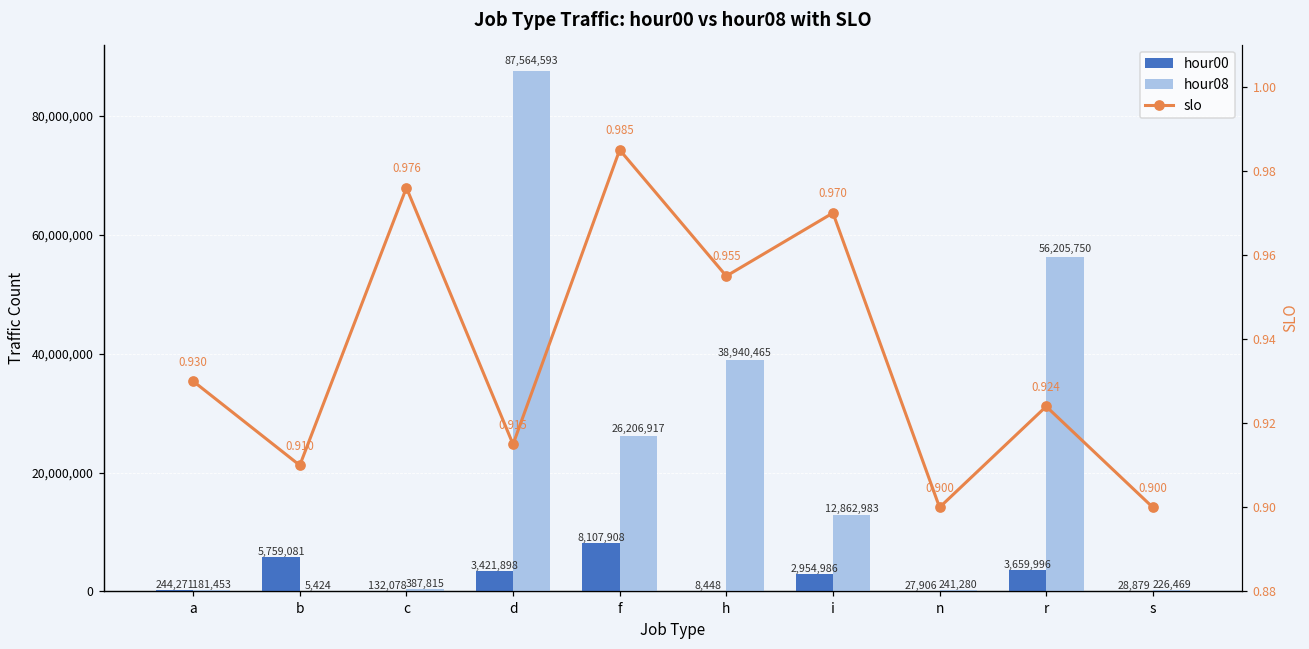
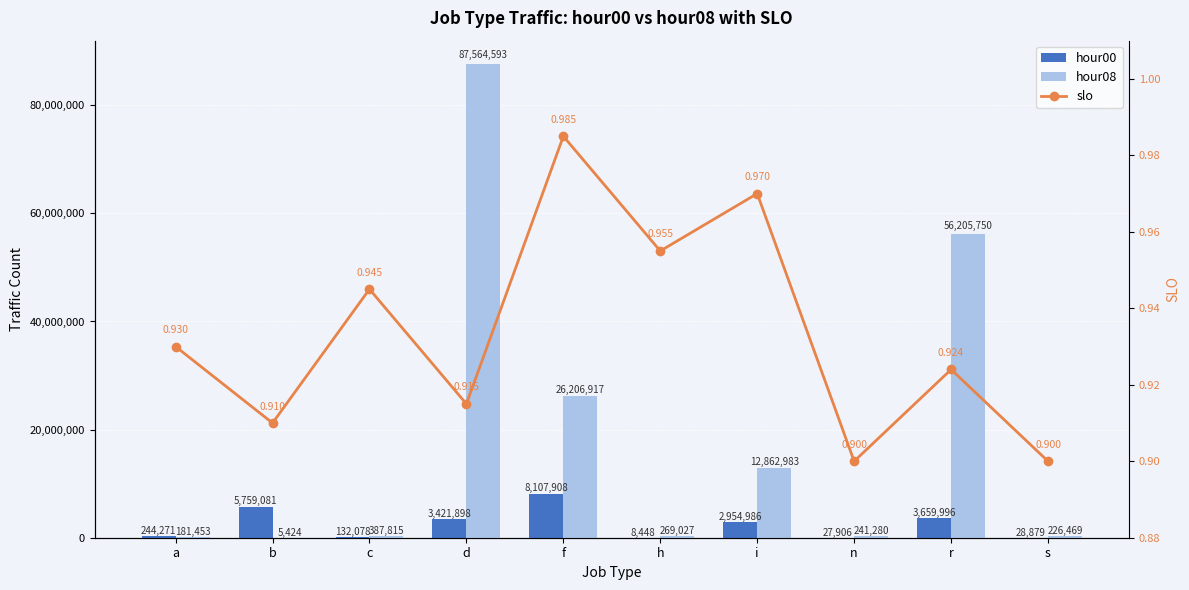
hour08, h: 38,940,465 -> 269,027
slo, c: 0.976 -> 0.945
